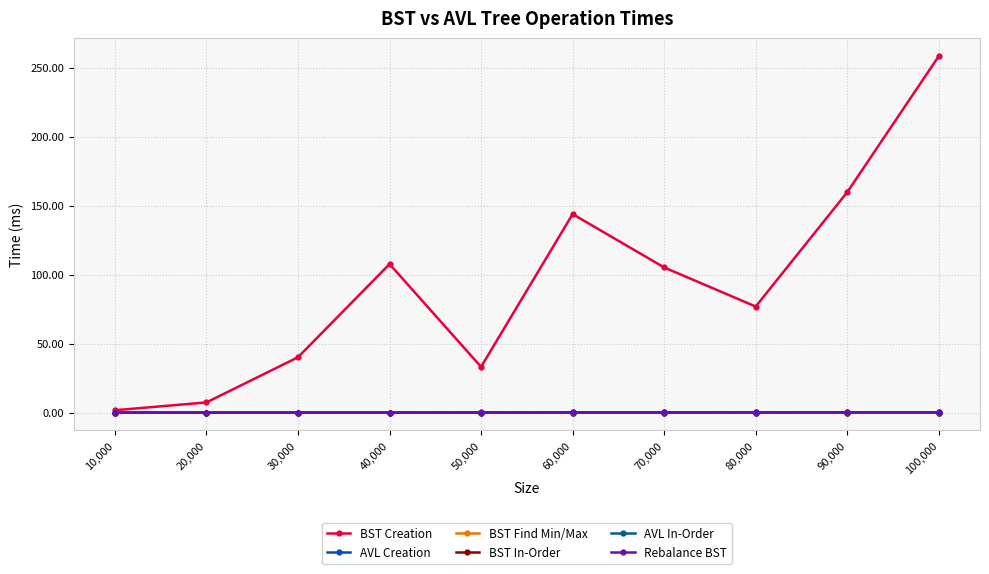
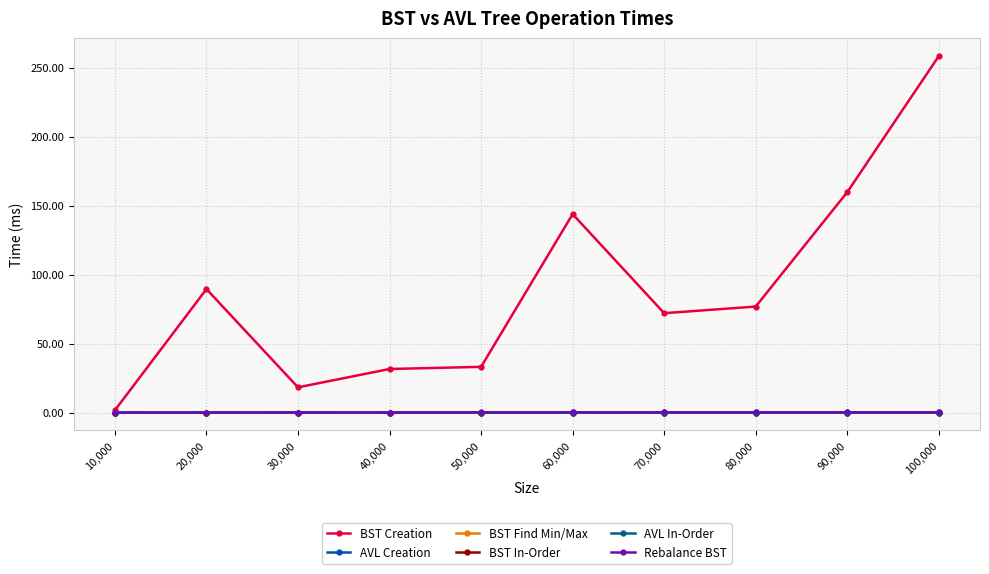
BST Creation, 20,000: 7 -> 90
BST Creation, 30,000: 40 -> 18
BST Creation, 40,000: 108 -> 32
BST Creation, 70,000: 105 -> 72
